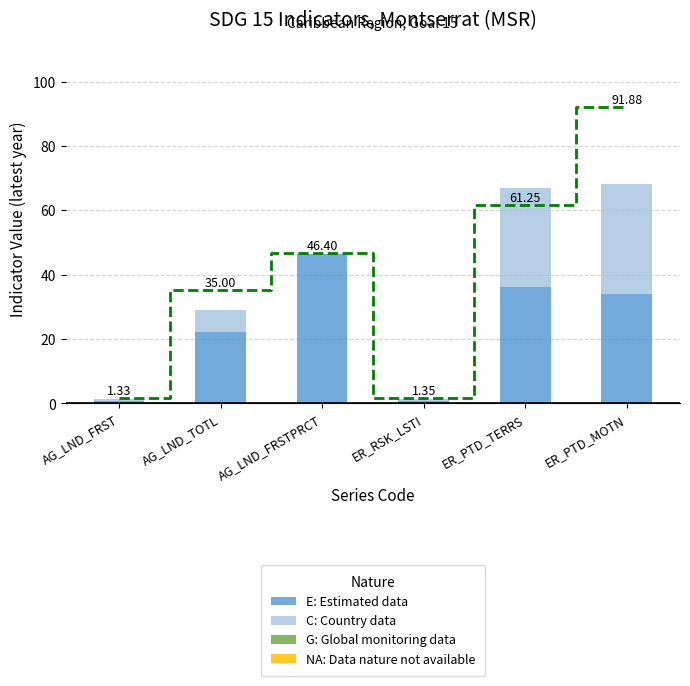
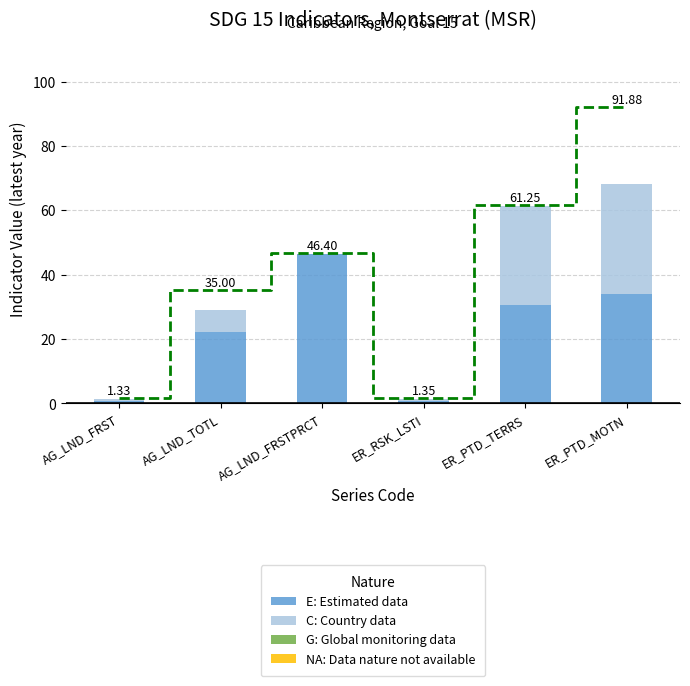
E: Estimated data, ER_PTD_TERRS: 36 -> 31
